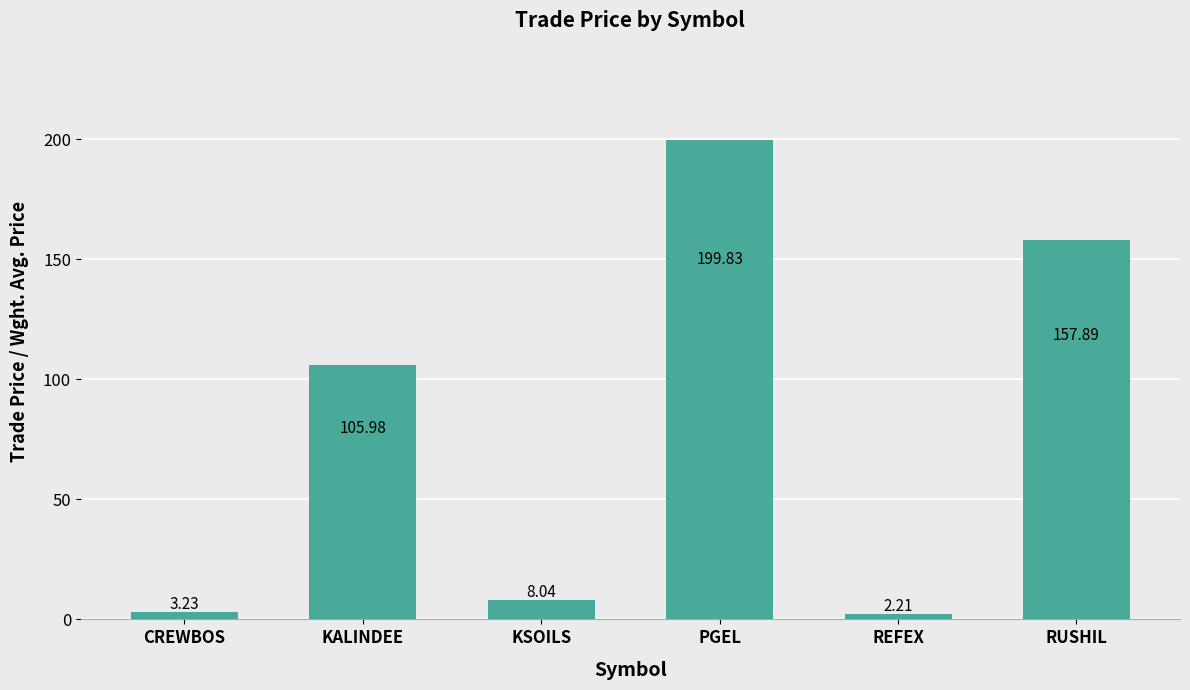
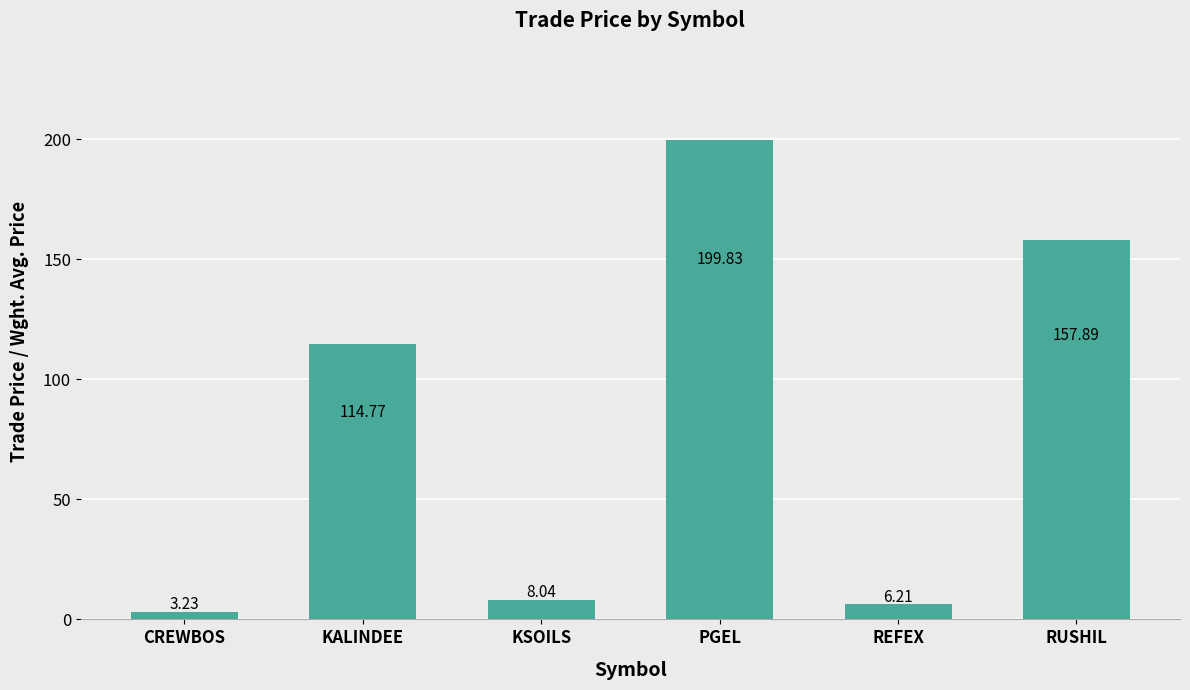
KALINDEE: 105.98 -> 114.77
REFEX: 2.21 -> 6.21
